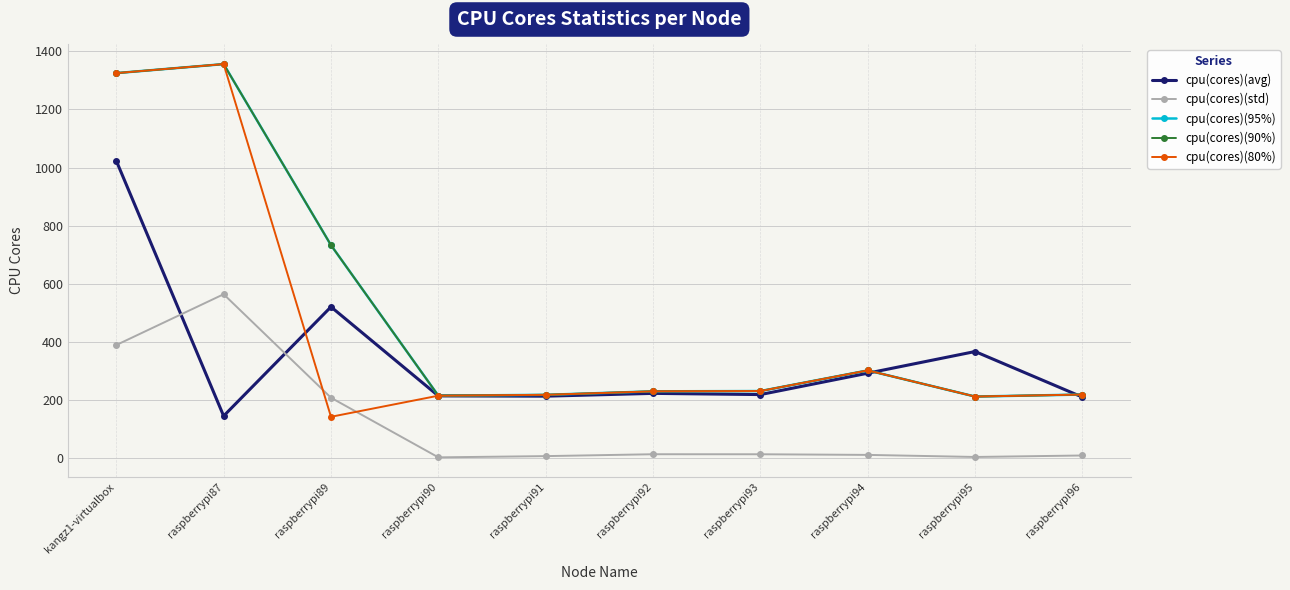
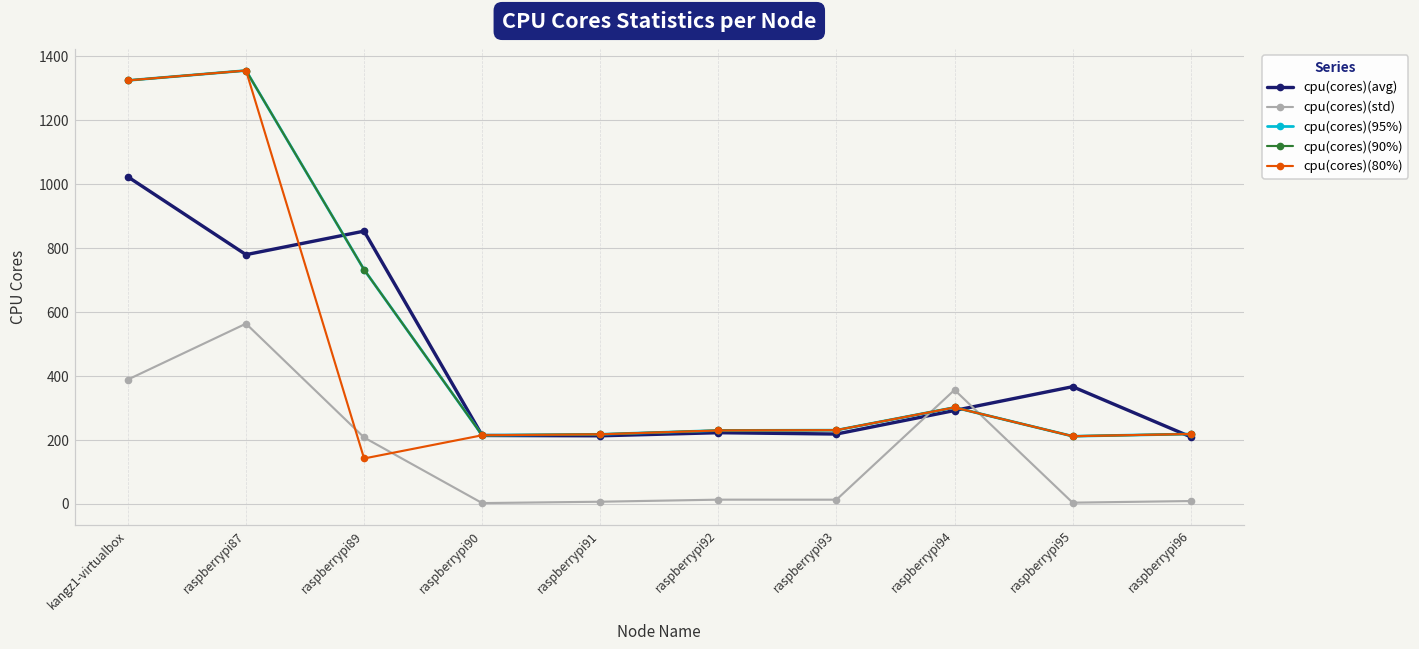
cpu(cores)(avg), raspberrypi87: 150 -> 780
cpu(cores)(avg), raspberrypi89: 520 -> 850
cpu(cores)(std), raspberrypi94: 10 -> 360
